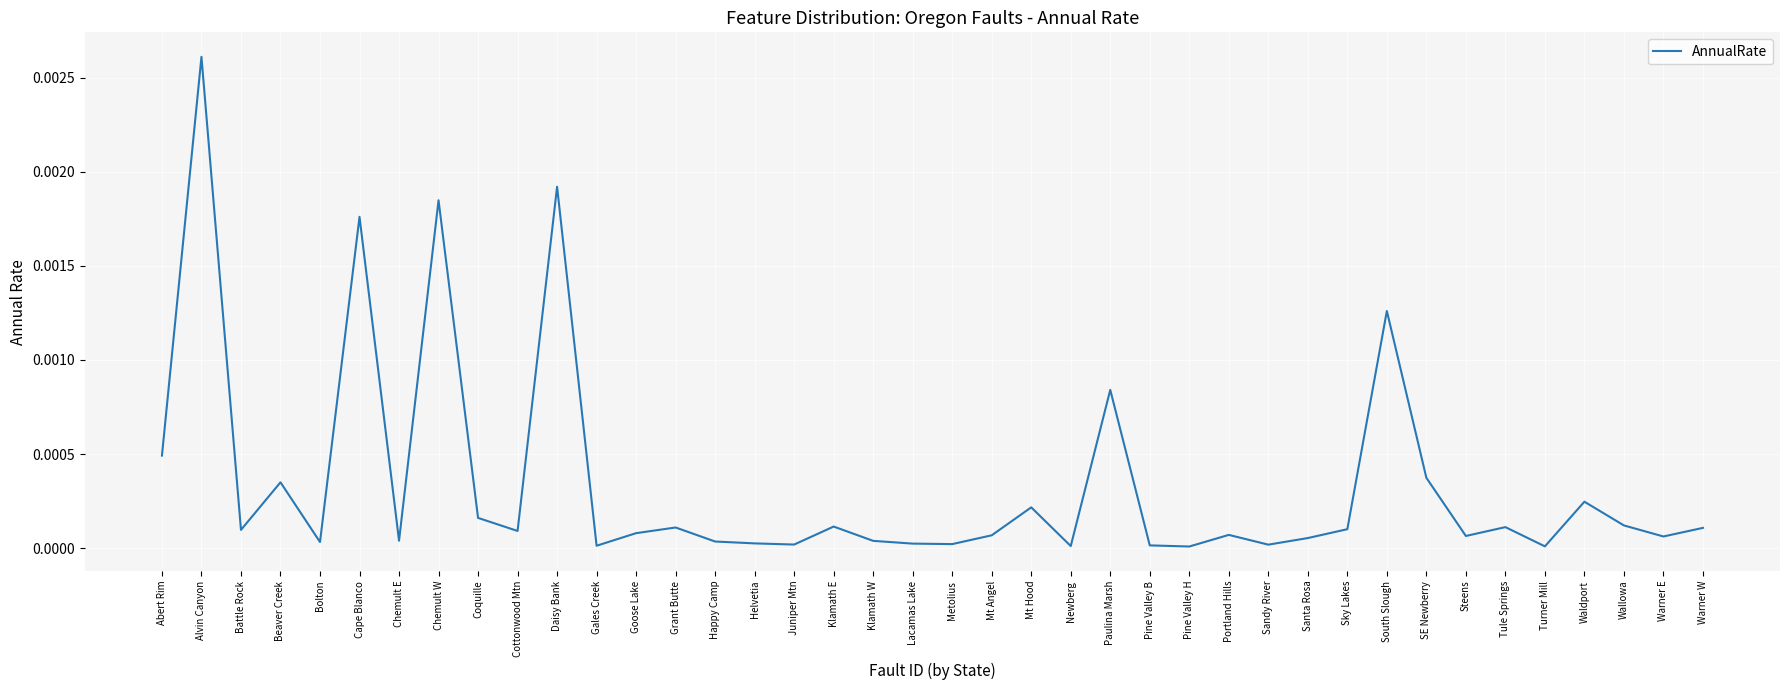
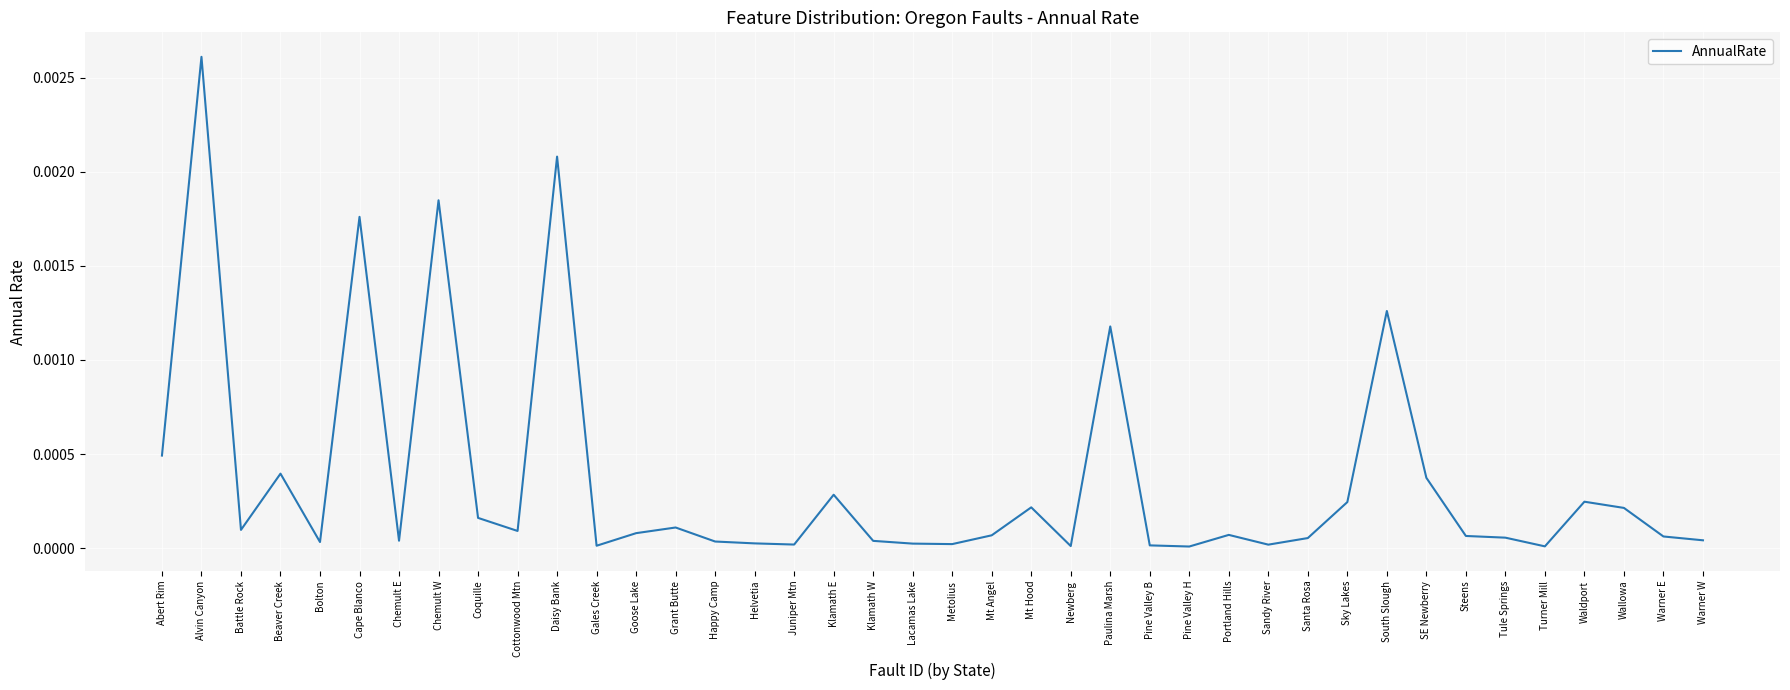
Beaver Creek: 0.00035 -> 0.00040
Daisy Bank: 0.00192 -> 0.00208
Klamath E: 0.00012 -> 0.00028
Paulina Marsh: 0.00084 -> 0.00118
Sky Lakes: 0.00010 -> 0.00025
Tule Springs: 0.00011 -> 0.00006
Wallowa: 0.00012 -> 0.00021
Warner W: 0.00011 -> 0.00004
